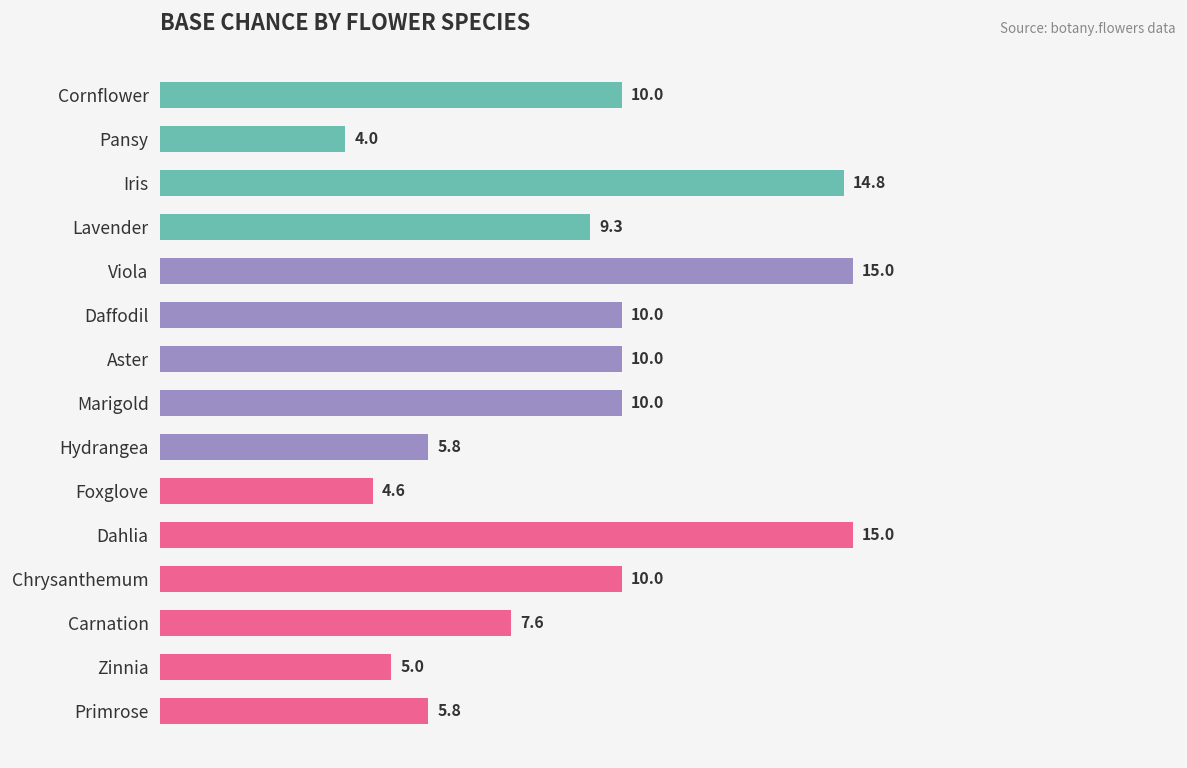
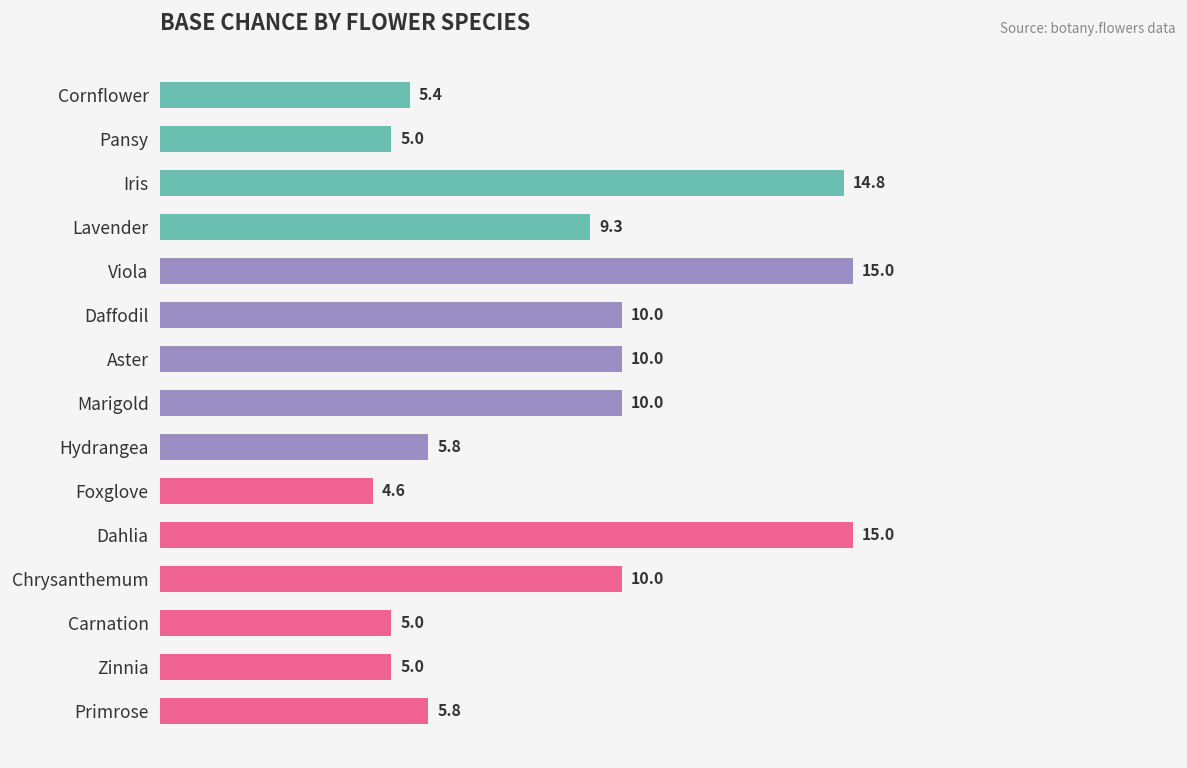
Cornflower: 10.0 -> 5.4
Pansy: 4.0 -> 5.0
Carnation: 7.6 -> 5.0
